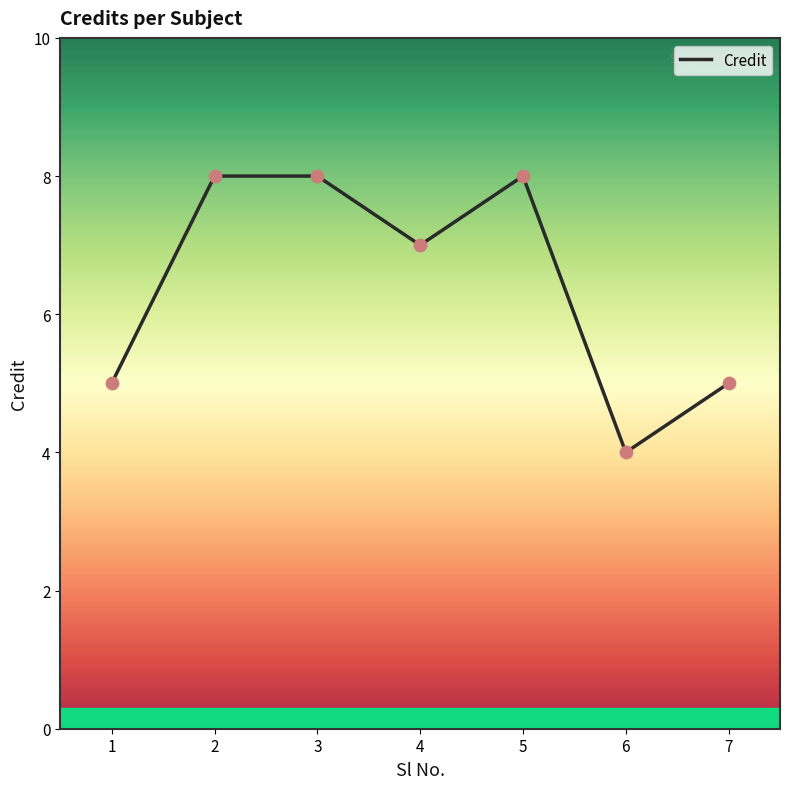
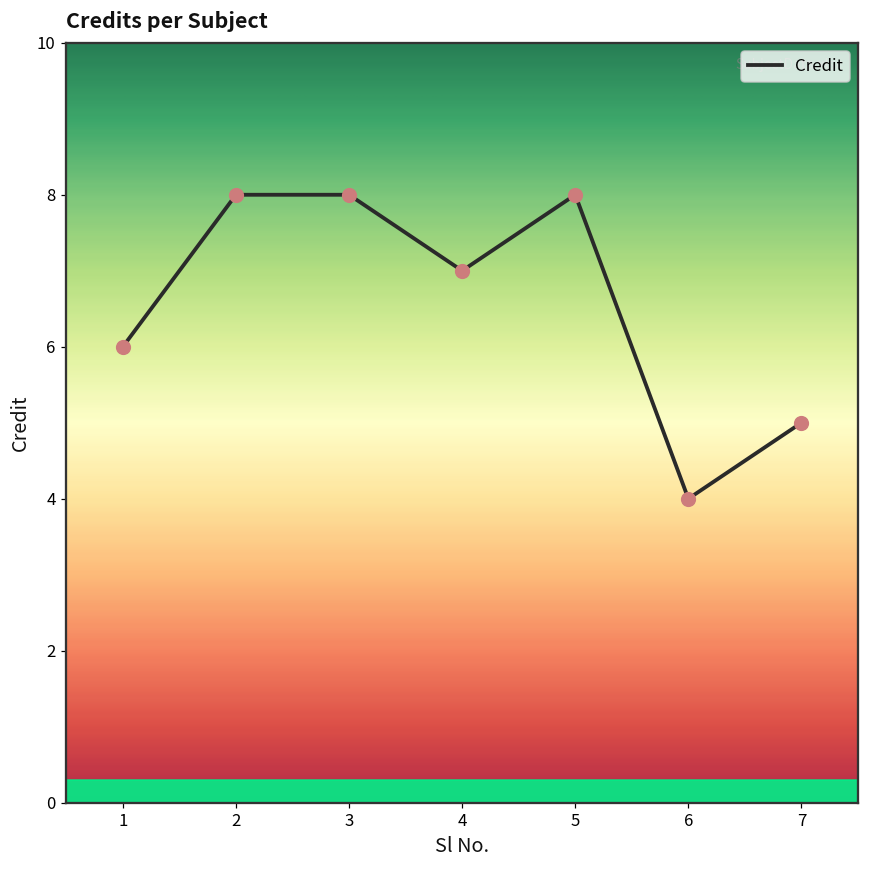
1: 5 -> 6
